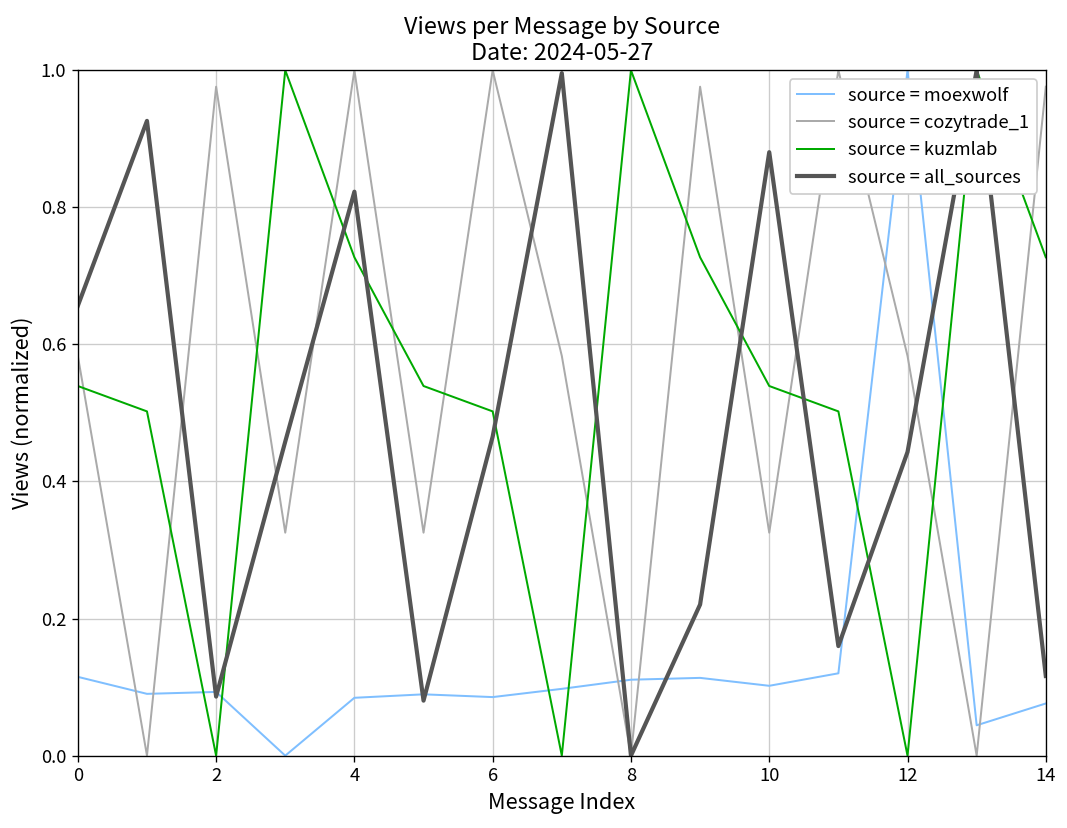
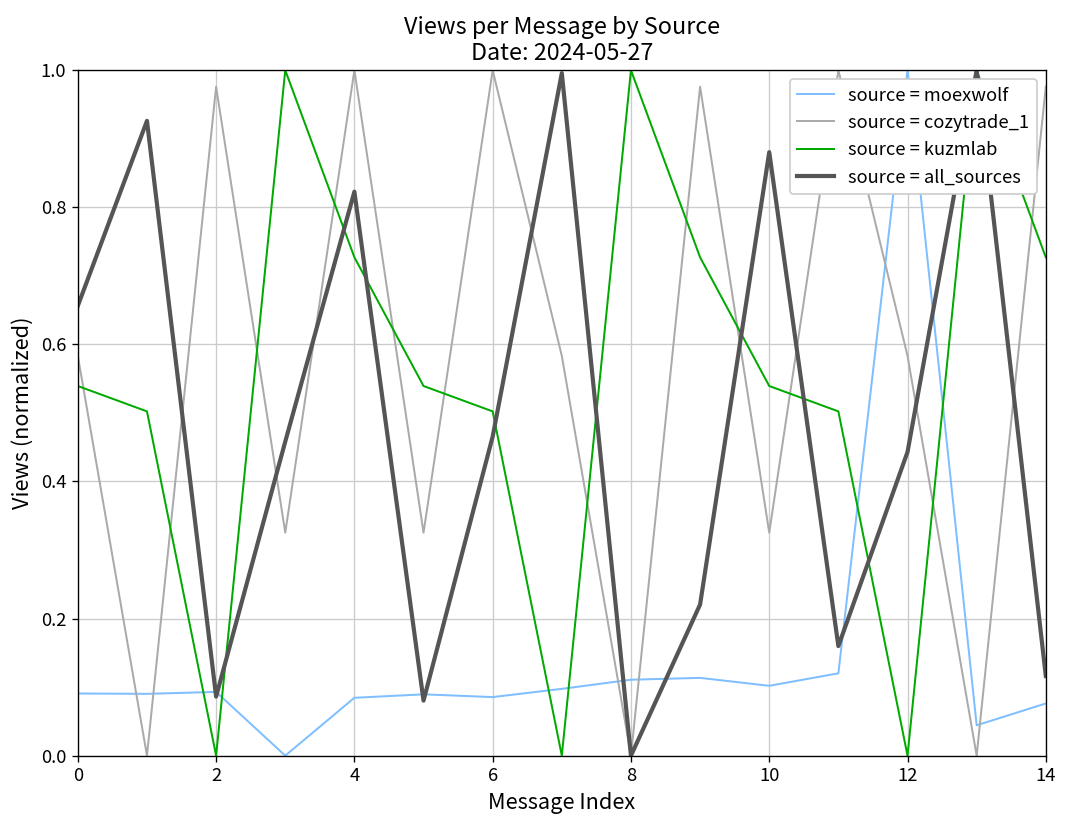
source = moexwolf, 0: 0.11 -> 0.09
